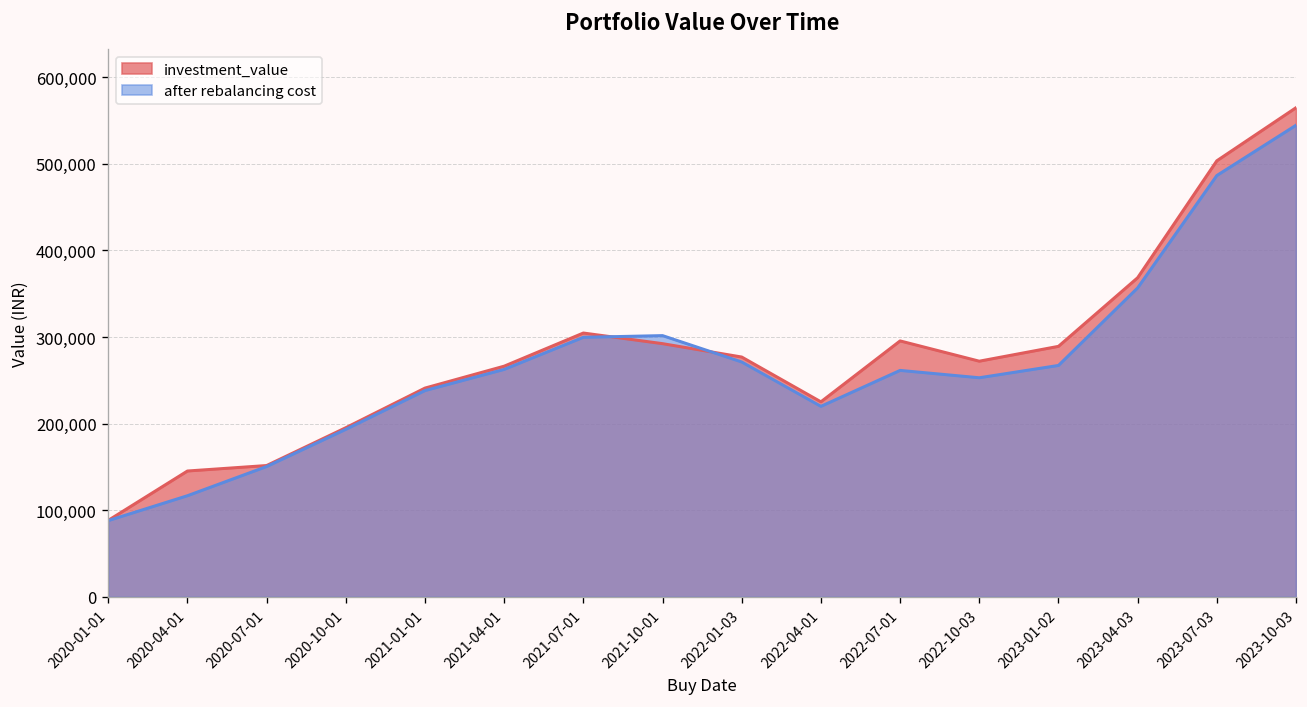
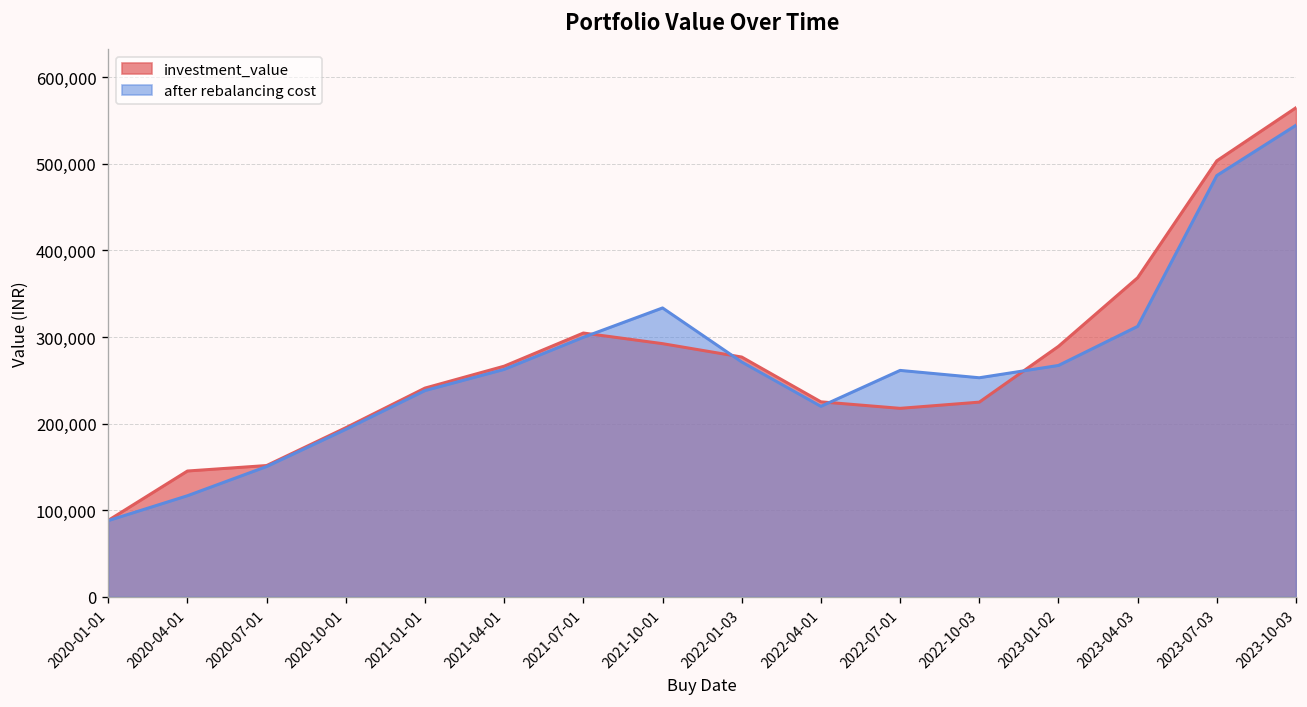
after rebalancing cost, 2021-10-01: 300,000 -> 330,000
investment_value, 2022-07-01: 300,000 -> 220,000
investment_value, 2022-10-03: 270,000 -> 220,000
after rebalancing cost, 2023-04-03: 360,000 -> 310,000
